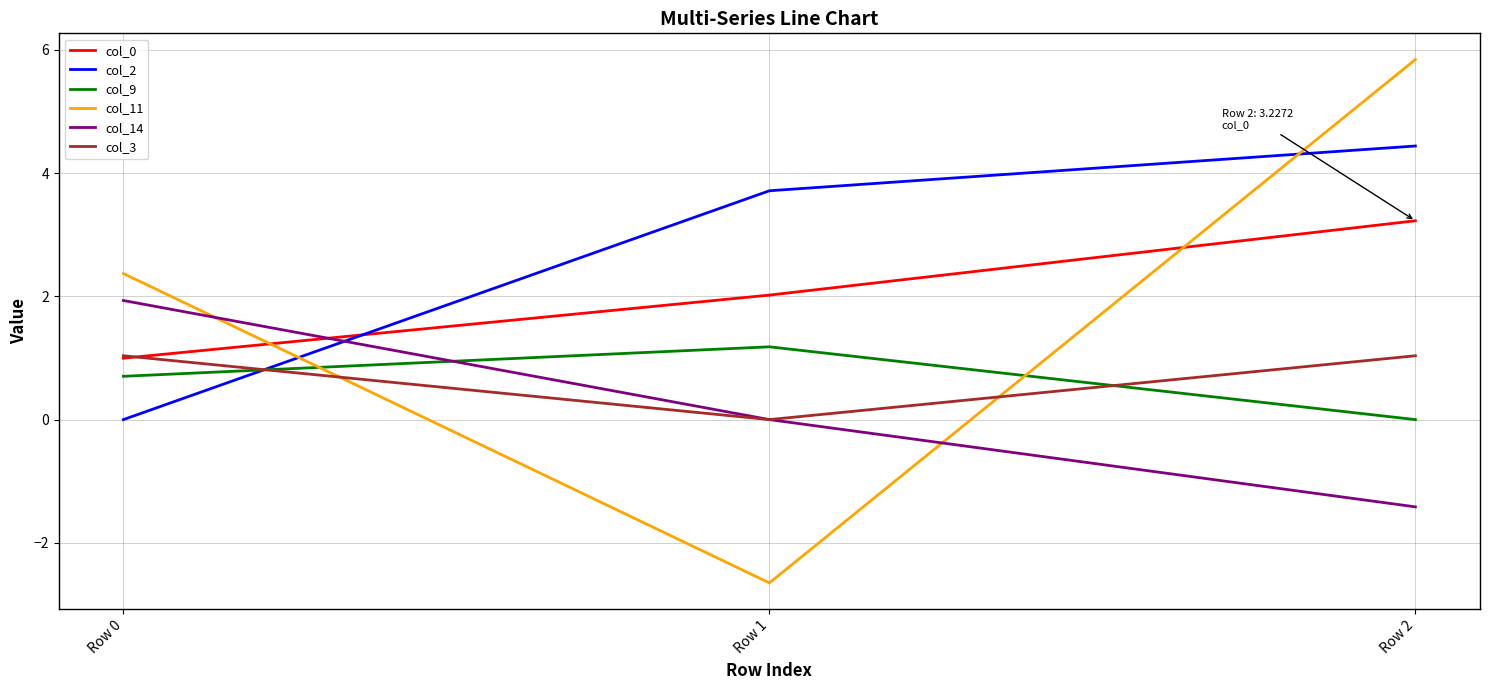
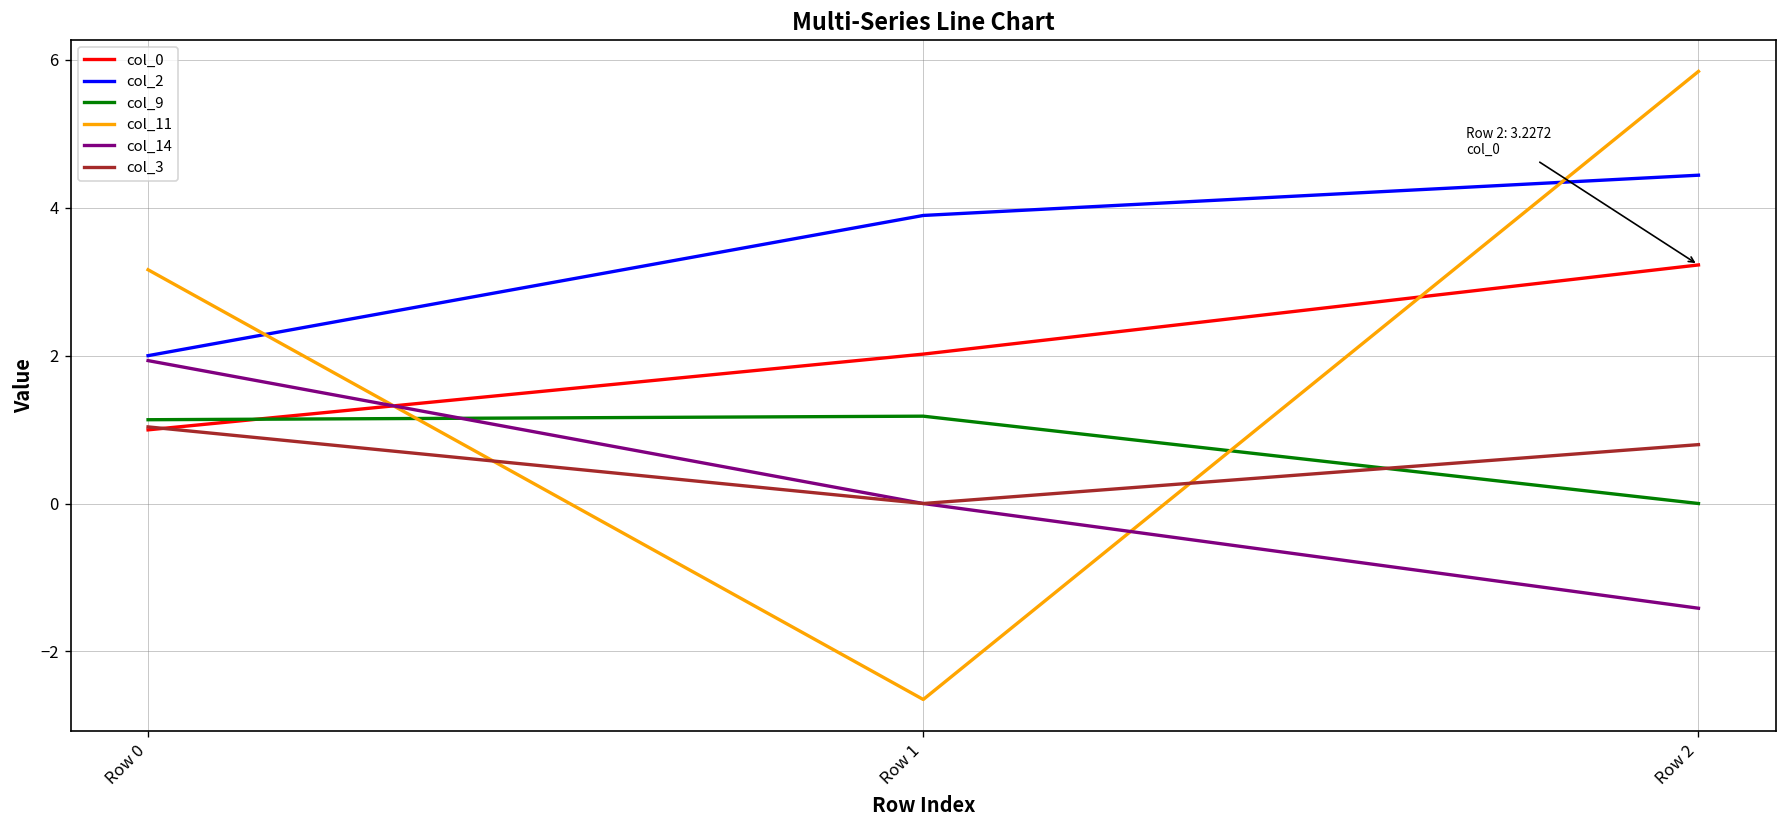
col_2, Row 0: 0 -> 2
col_9, Row 0: 0.7 -> 1.1
col_11, Row 0: 2.4 -> 3.2
col_2, Row 1: 3.7 -> 3.9
col_3, Row 2: 1.0 -> 0.8
